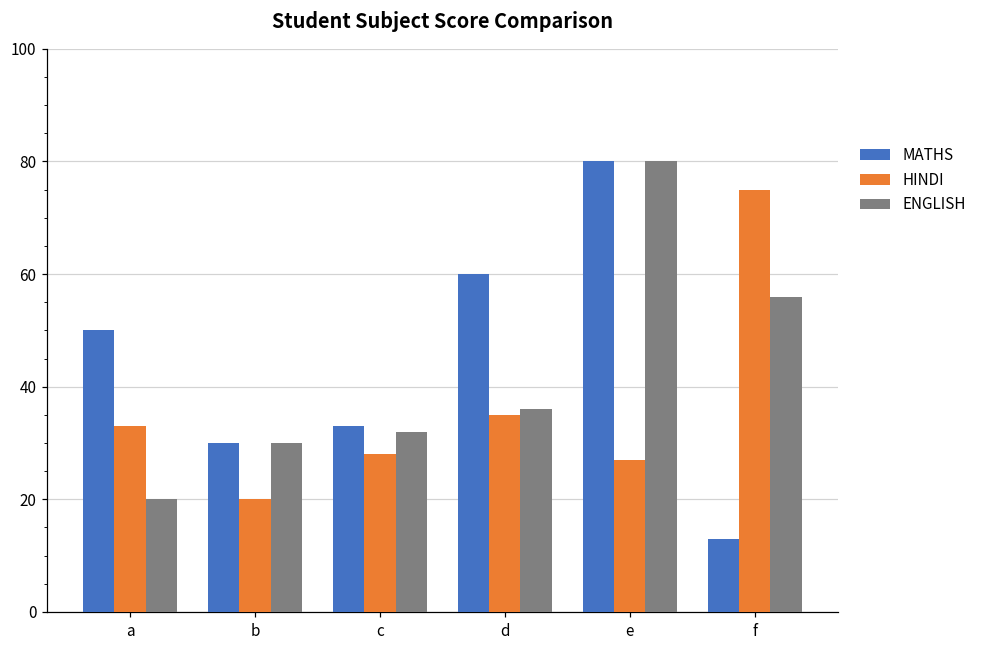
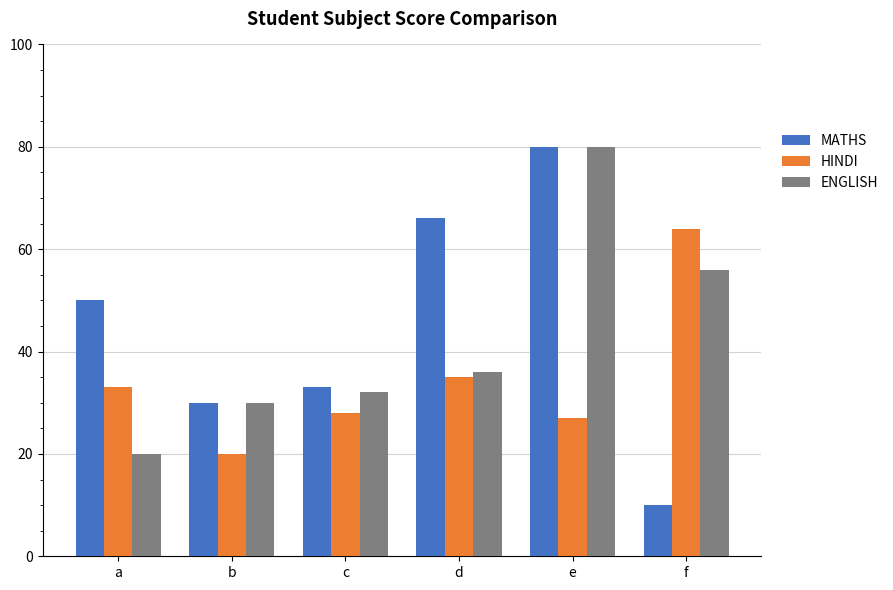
MATHS, d: 60 -> 66
MATHS, f: 13 -> 10
HINDI, f: 75 -> 64
